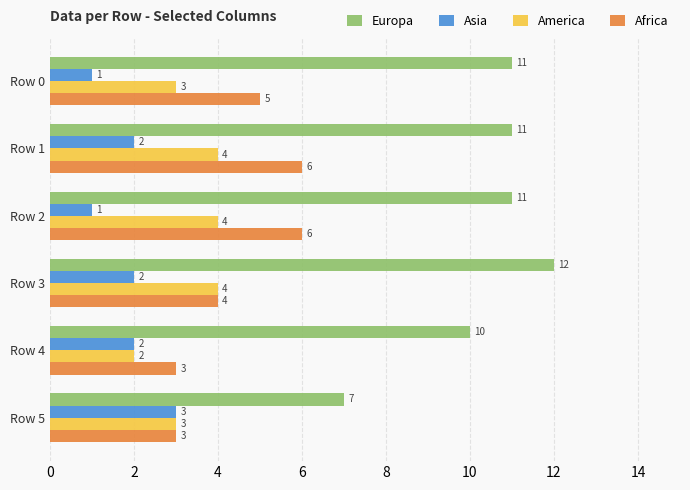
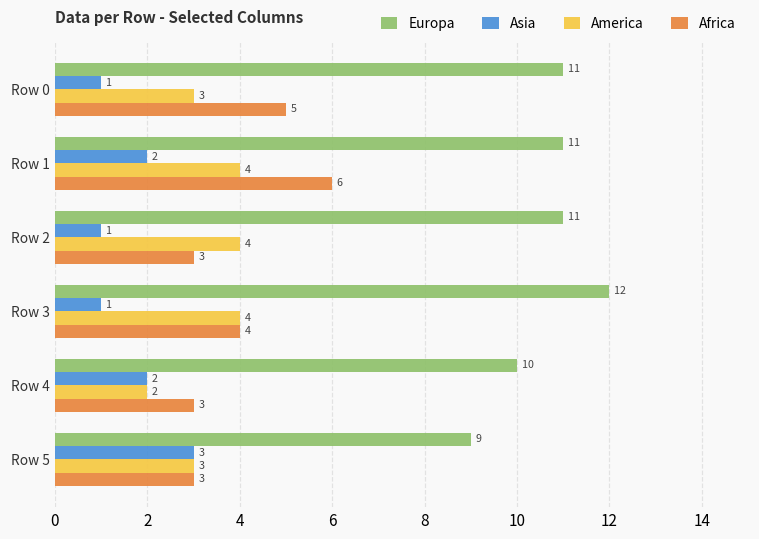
Africa, Row 2: 6 -> 3
Asia, Row 3: 2 -> 1
Europa, Row 5: 7 -> 9
